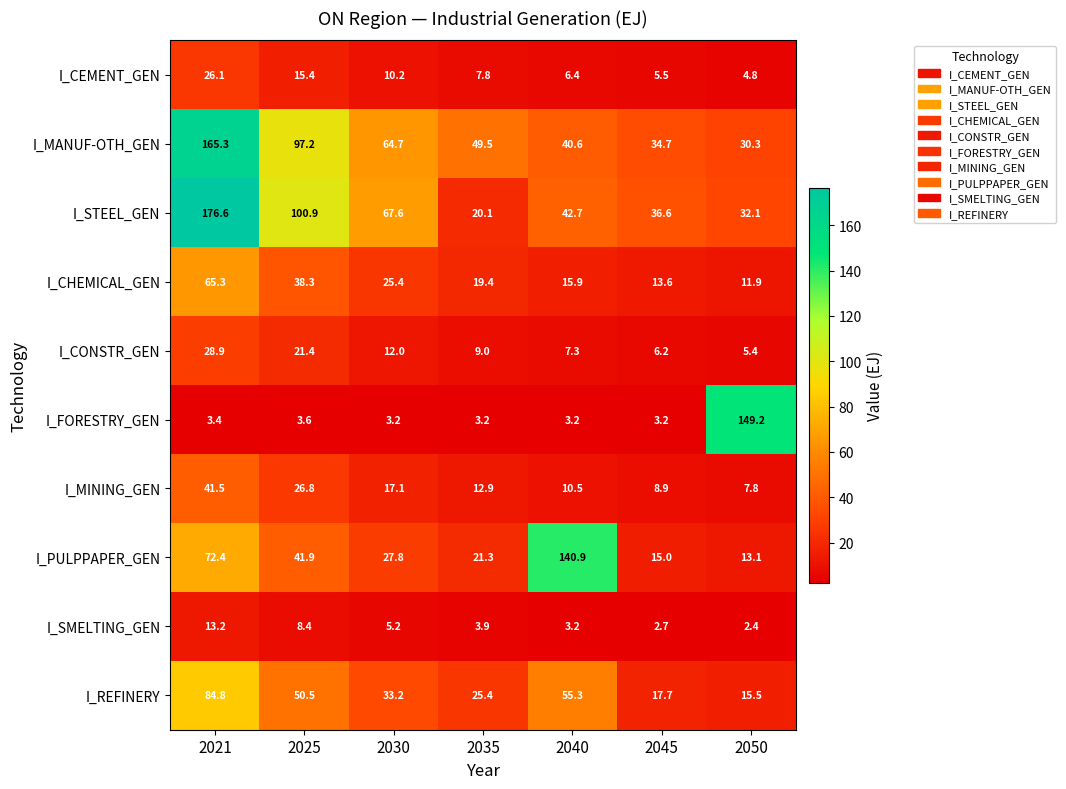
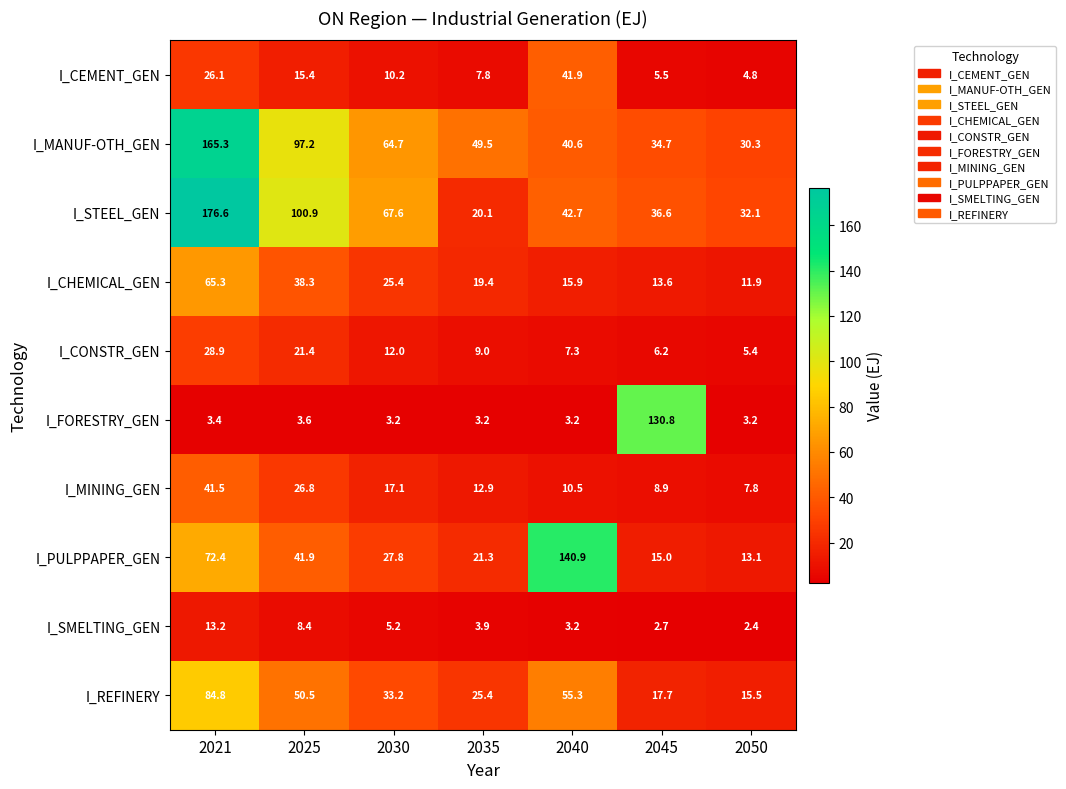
I_CEMENT_GEN, 2040: 6.4 -> 41.9
I_FORESTRY_GEN, 2045: 3.2 -> 130.8
I_FORESTRY_GEN, 2050: 149.2 -> 3.2
